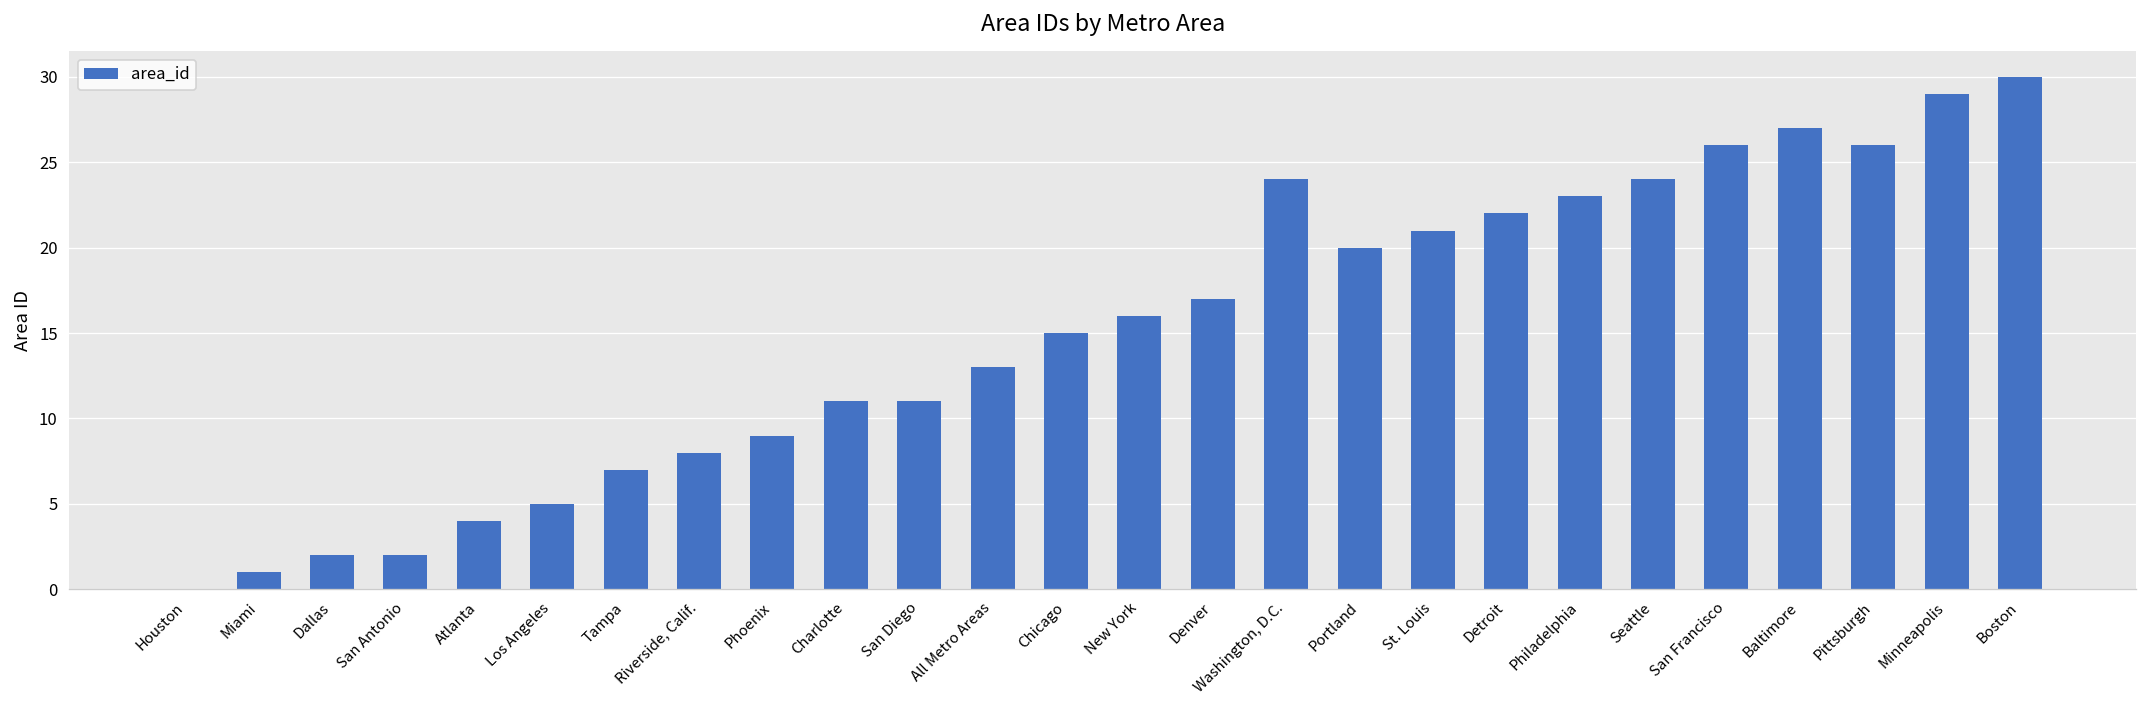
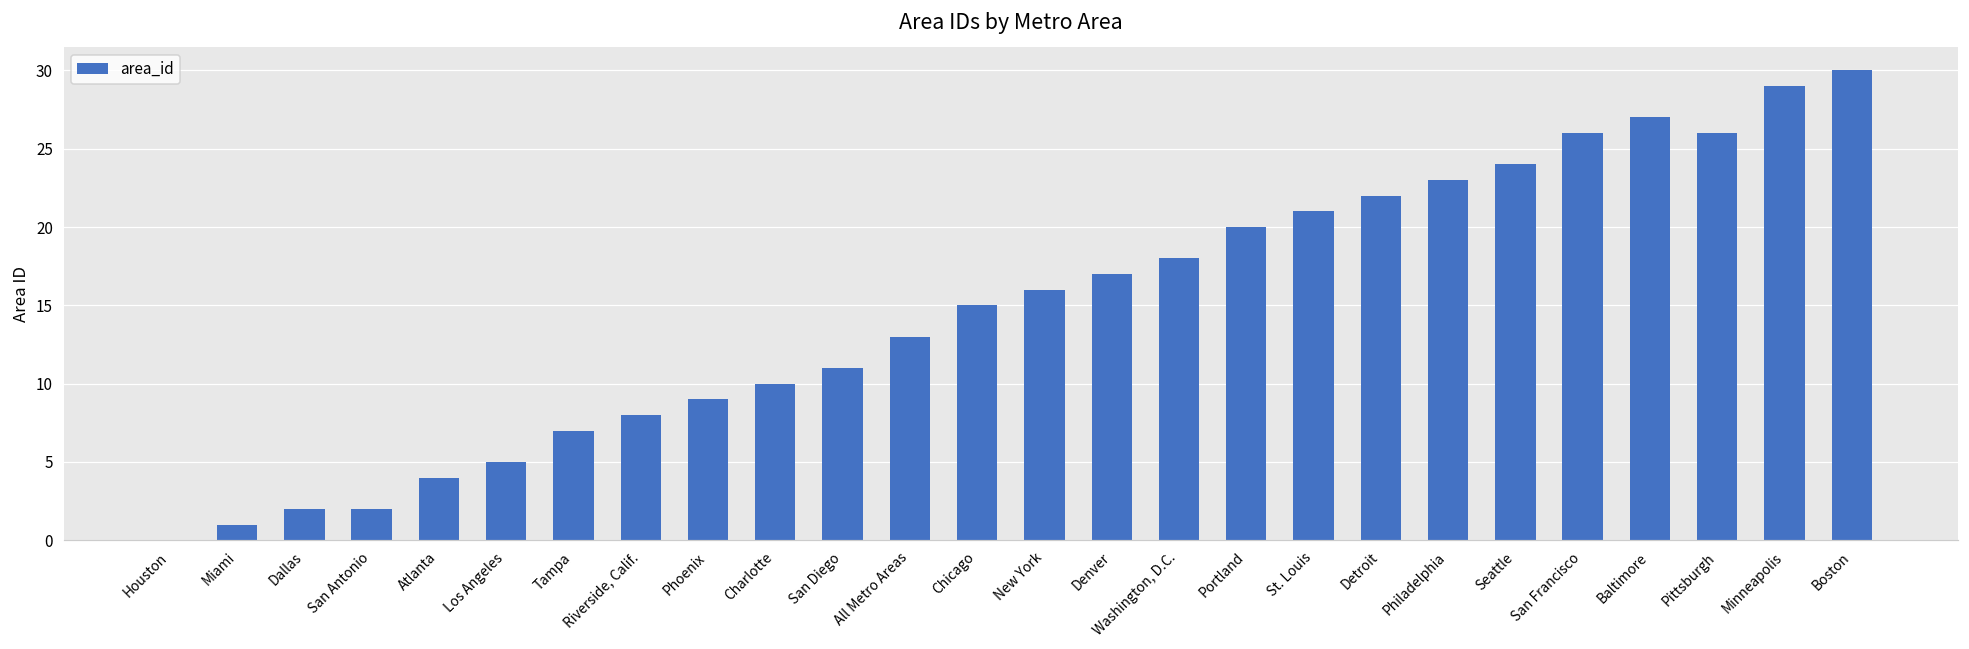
Charlotte: 11 -> 10
Washington, D.C.: 24 -> 18
